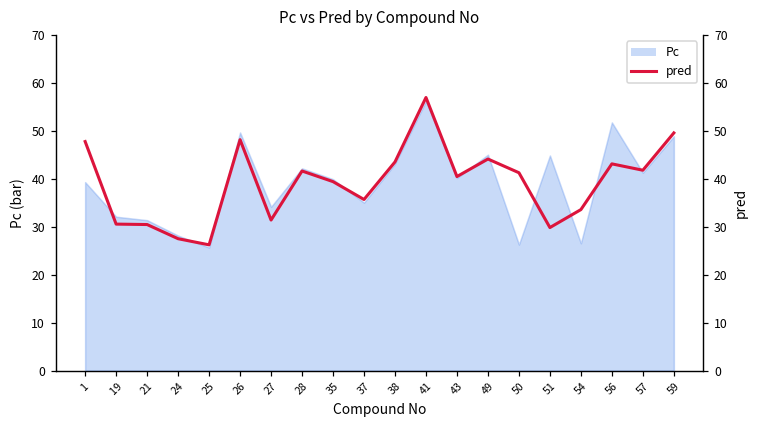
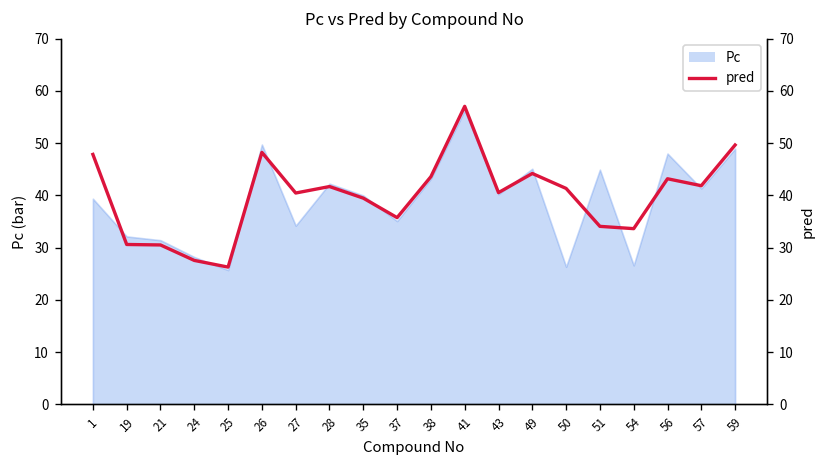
Pc, 56: 52 -> 48
pred, 27: 31 -> 40
pred, 51: 30 -> 34
